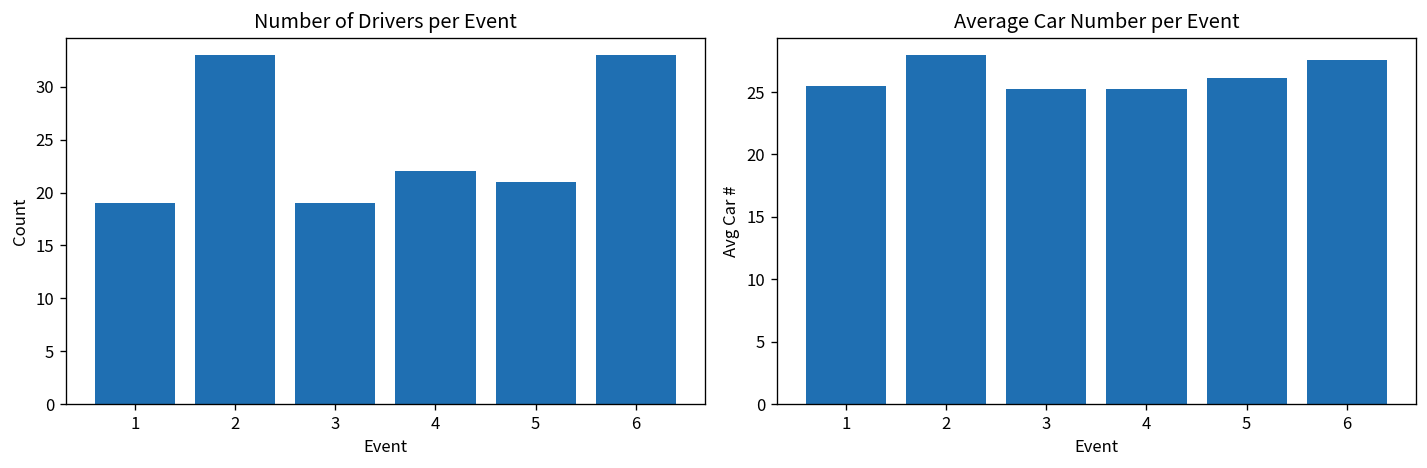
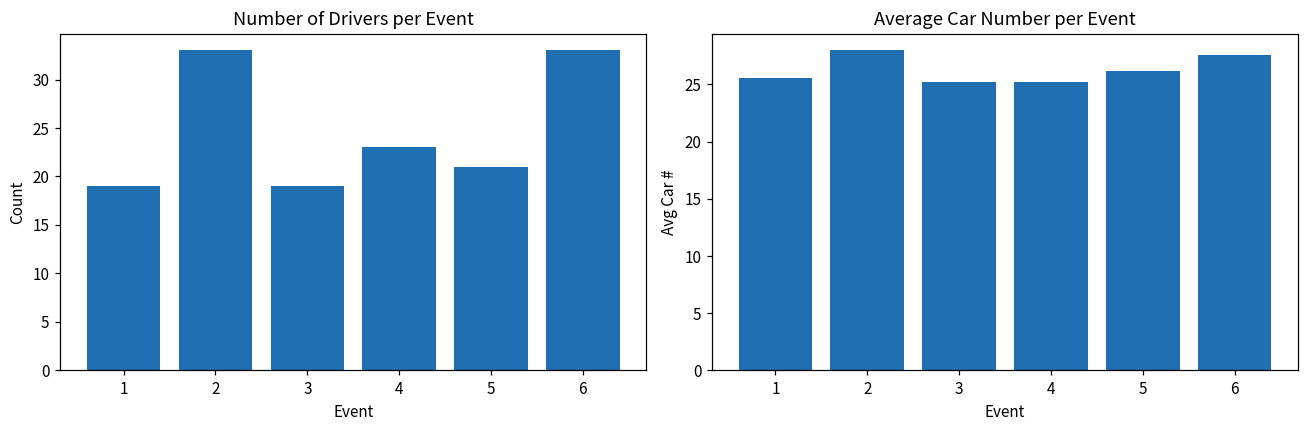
Number of Drivers per Event, 4: 22 -> 23
